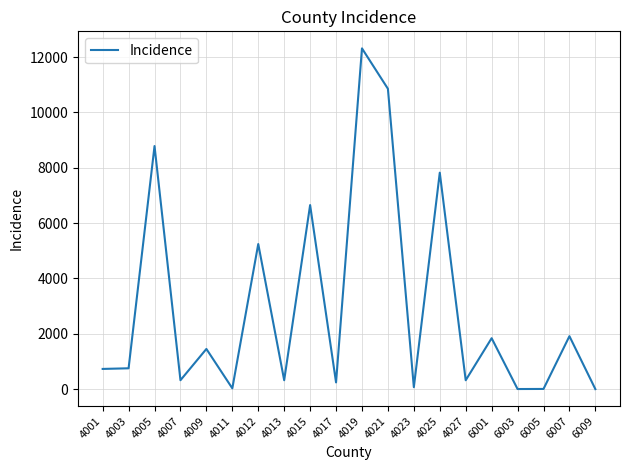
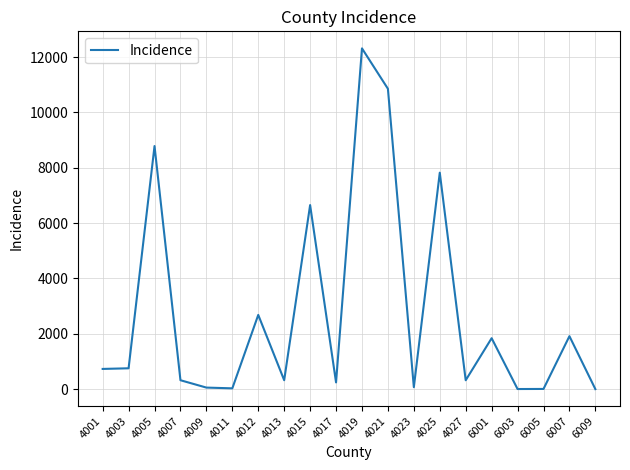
4009: 1500 -> 100
4012: 5200 -> 2700
